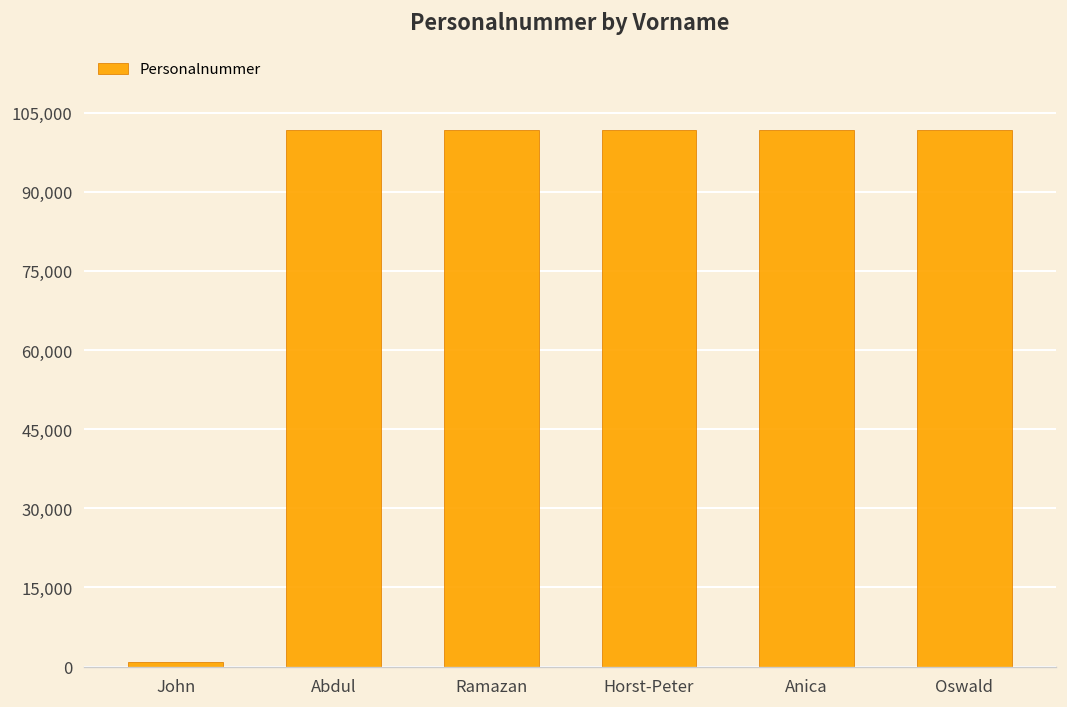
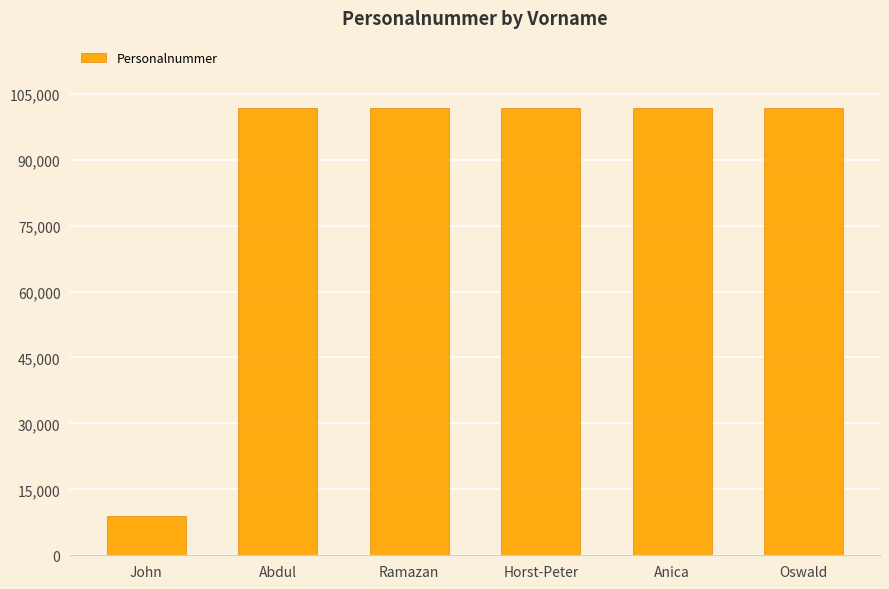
John: 1,000 -> 9,000
